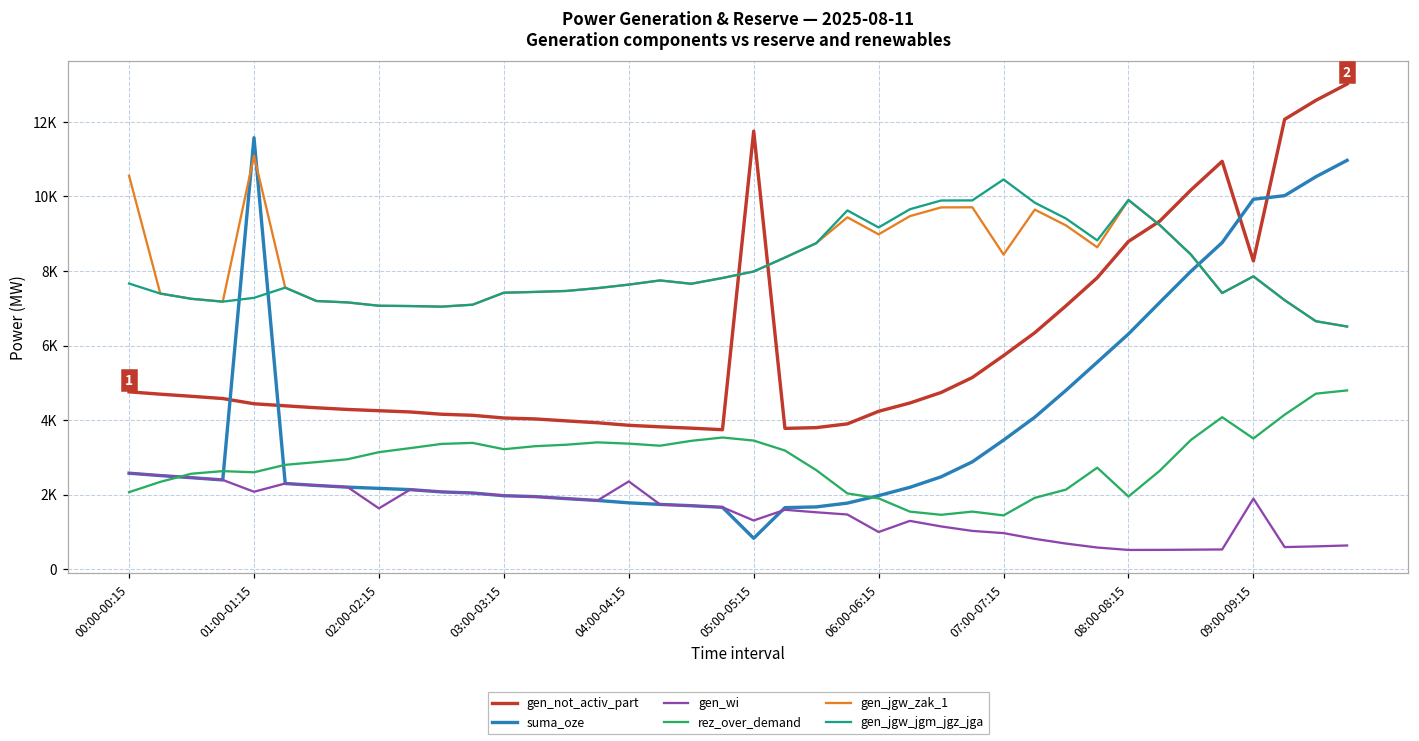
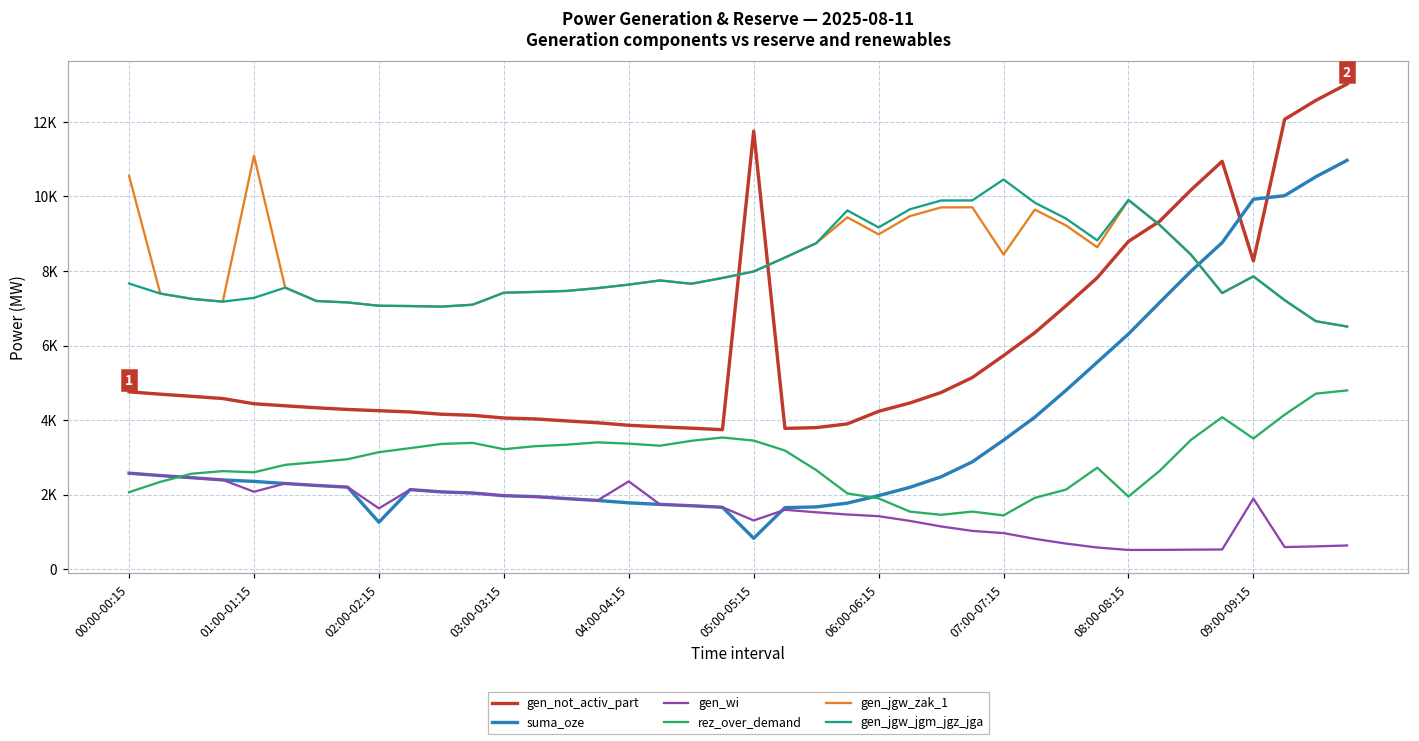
suma_oze, 01:00-01:15: 11600 -> 2400
suma_oze, 02:00-02:15: 2200 -> 1300
gen_wi, 06:00-06:15: 1000 -> 1400
